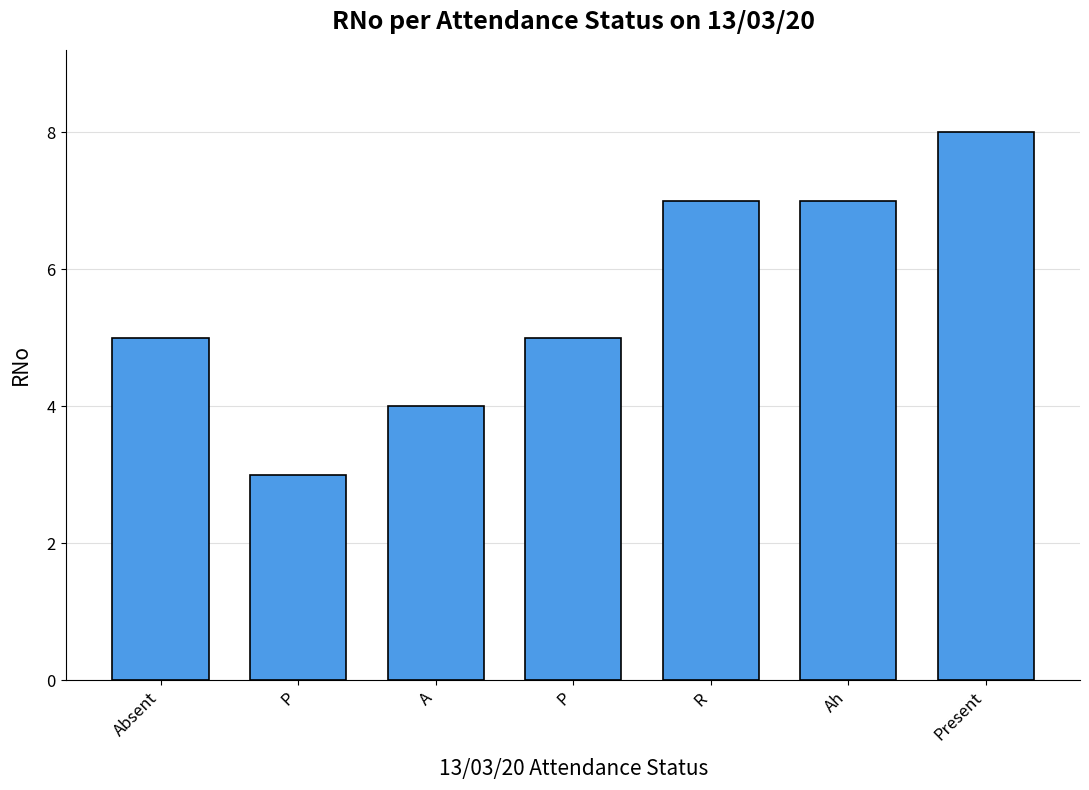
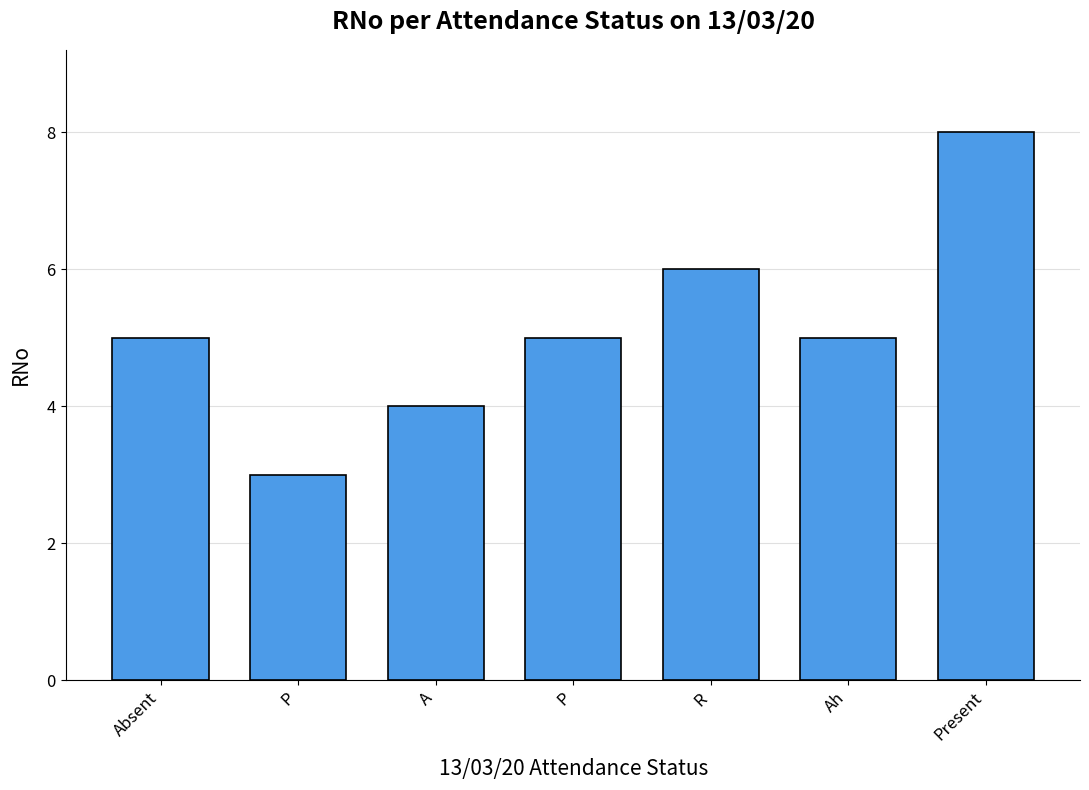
R: 7 -> 6
Ah: 7 -> 5
